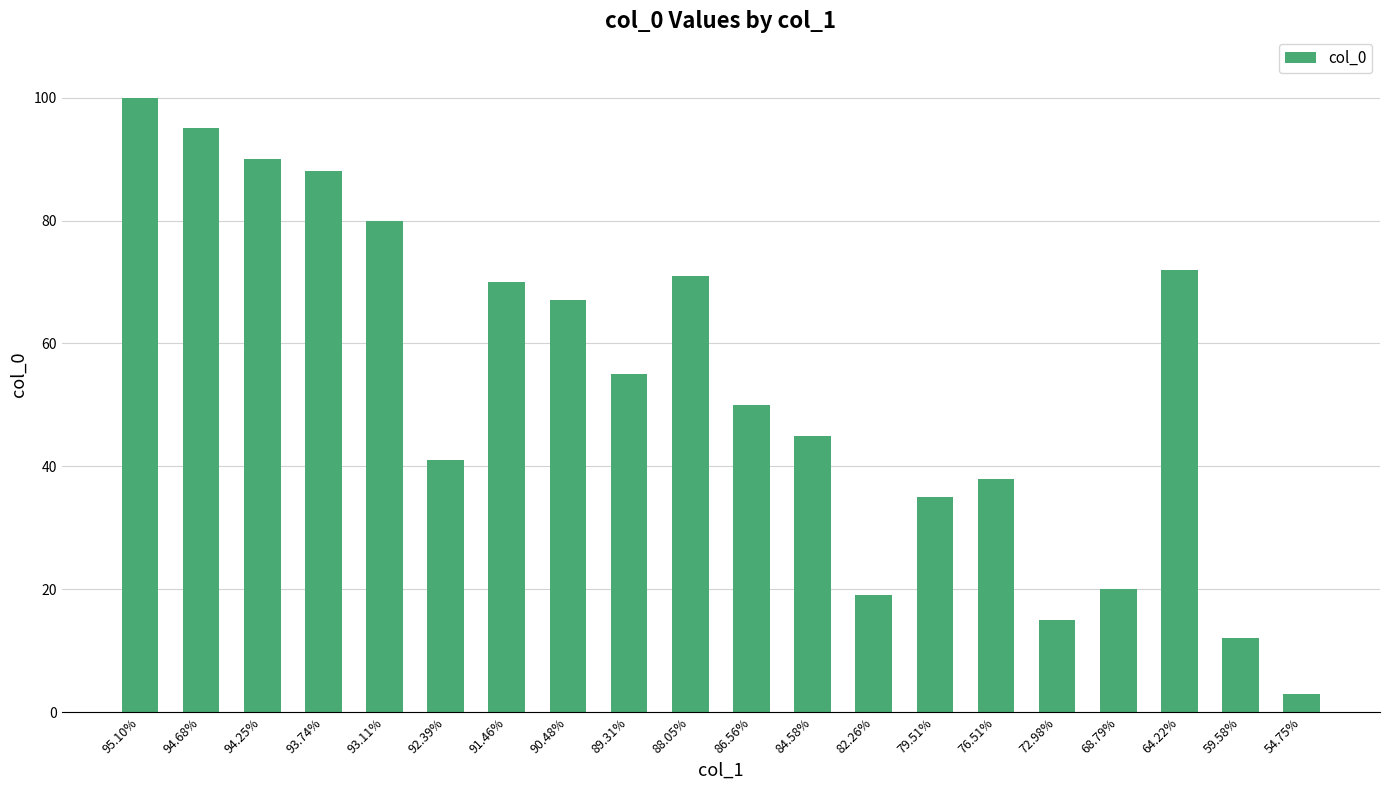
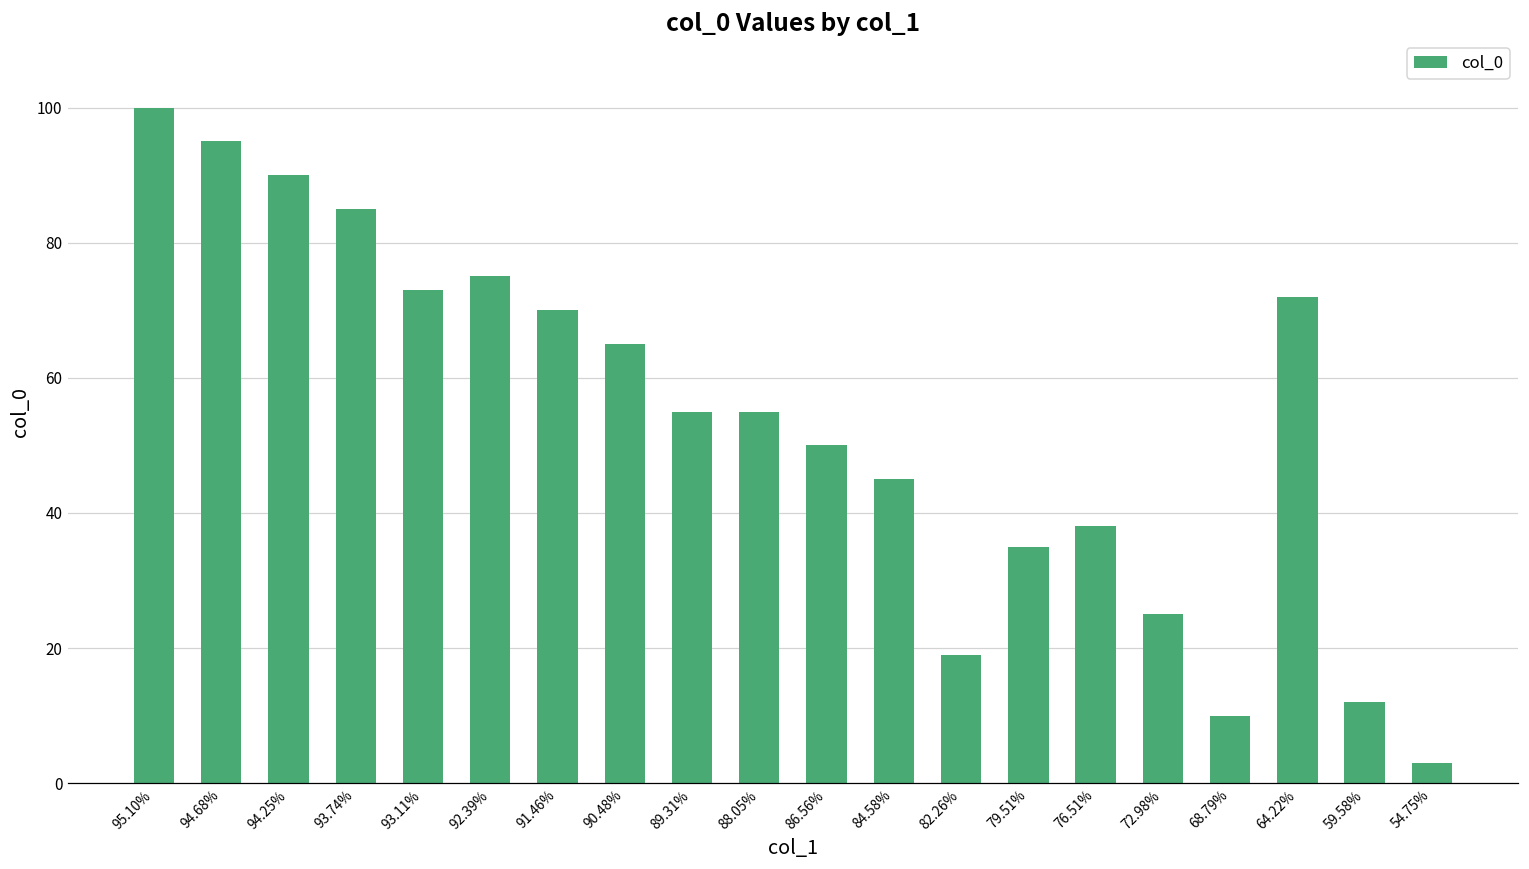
93.74%: 88 -> 85
93.11%: 80 -> 73
92.39%: 41 -> 75
90.48%: 67 -> 65
88.05%: 71 -> 55
72.98%: 15 -> 25
68.79%: 20 -> 10
